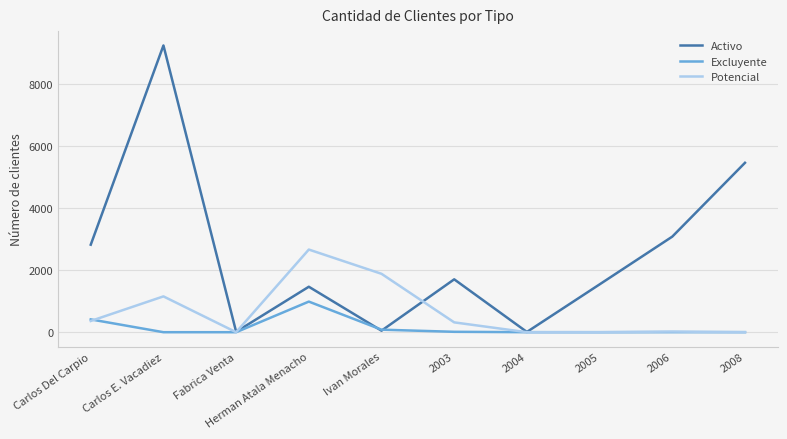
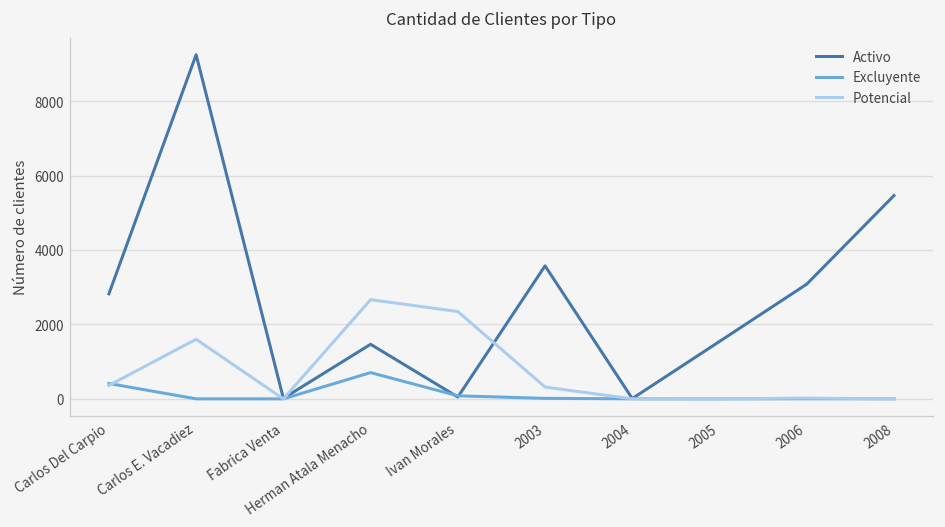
Potencial, Carlos E. Vacadiez: 1200 -> 1600
Excluyente, Herman Atala Menacho: 1000 -> 700
Potencial, Ivan Morales: 1900 -> 2300
Activo, 2003: 1700 -> 3600
